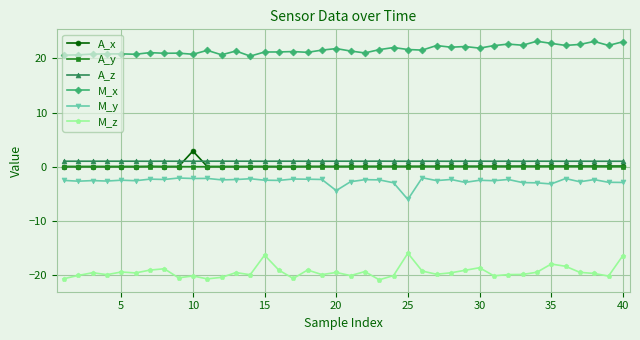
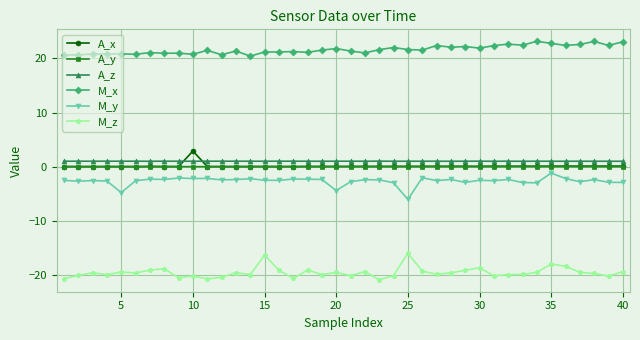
M_y, 5: -3 -> -5
M_y, 35: -3 -> -1
M_z, 40: -16 -> -19
